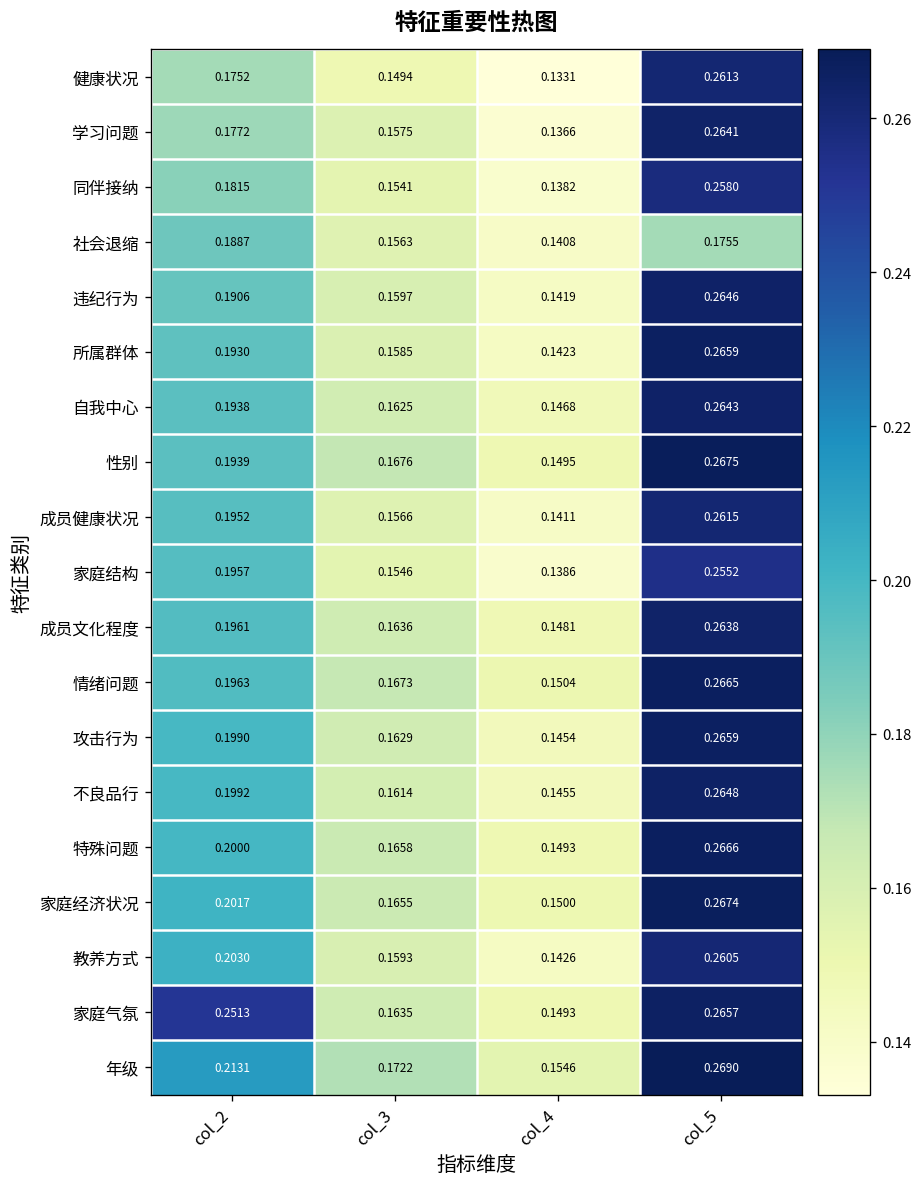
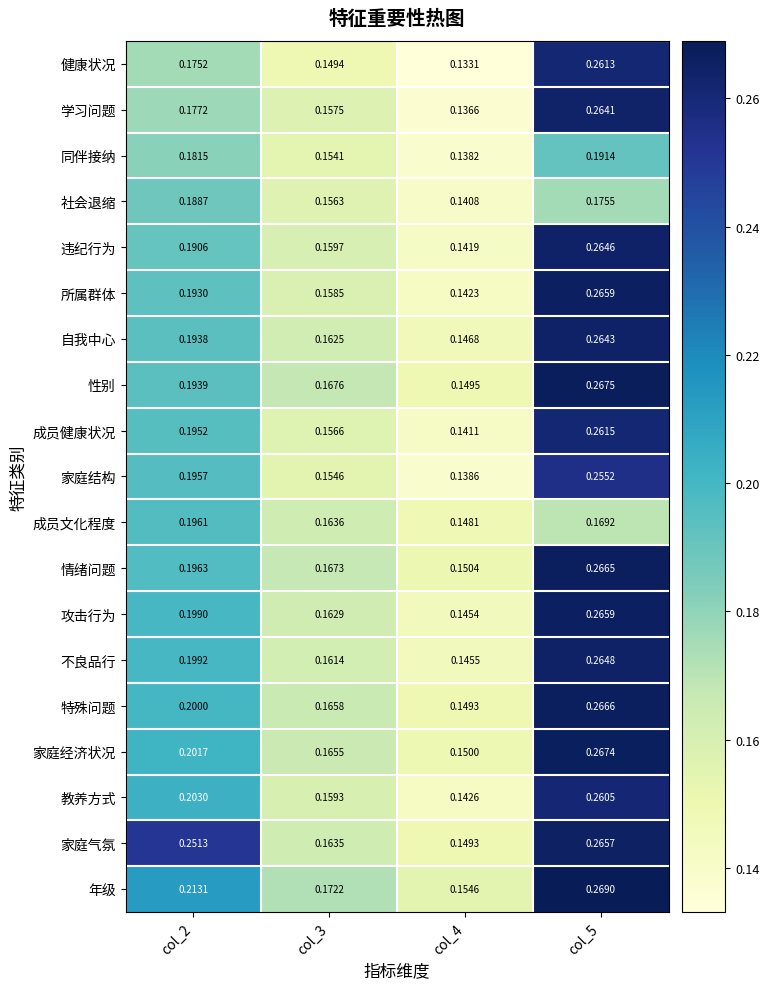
同伴接纳, col_5: 0.2580 -> 0.1914
成员文化程度, col_5: 0.2638 -> 0.1692
